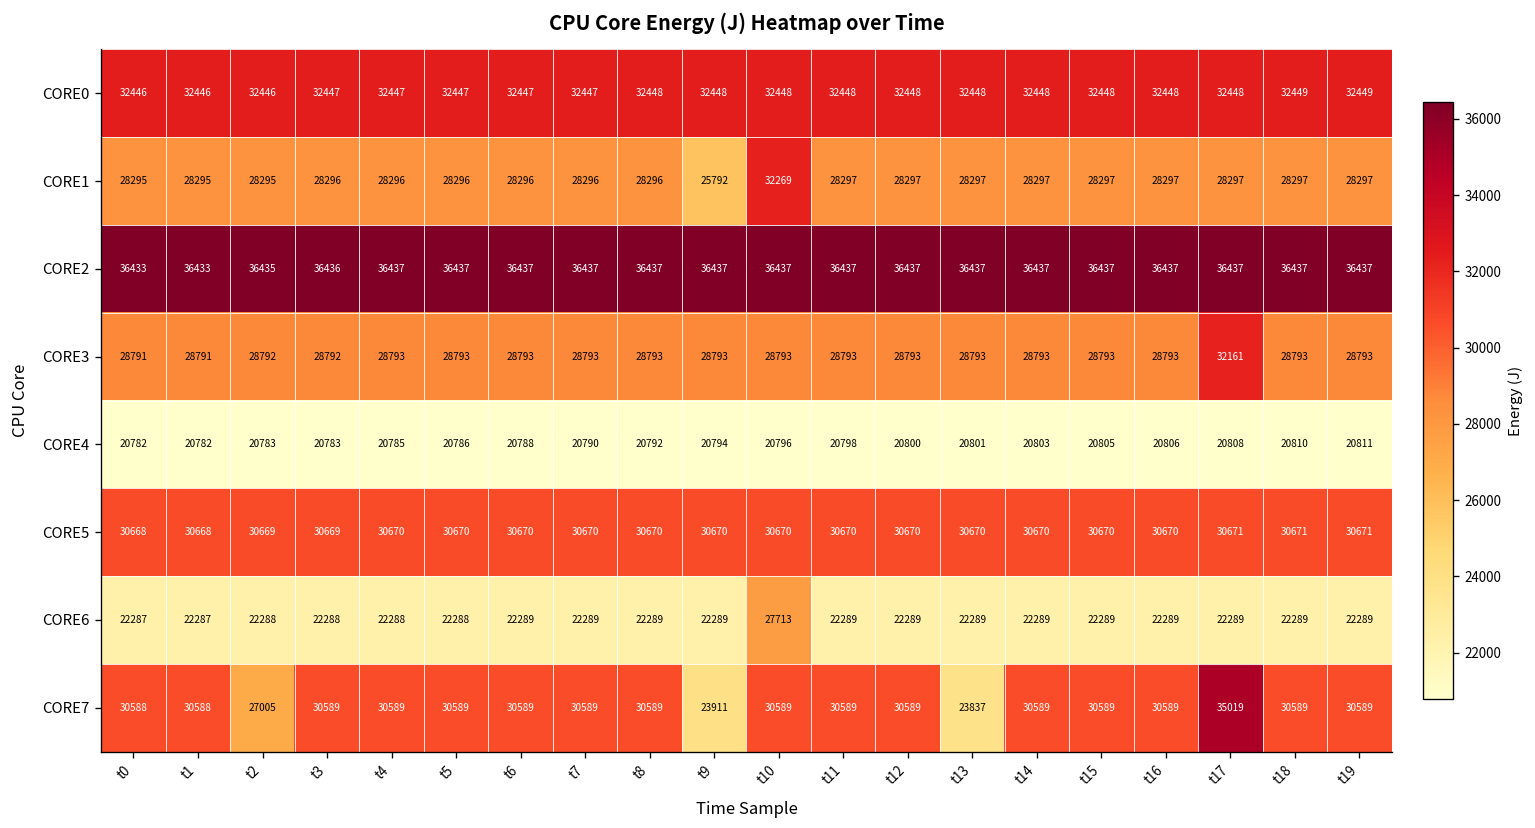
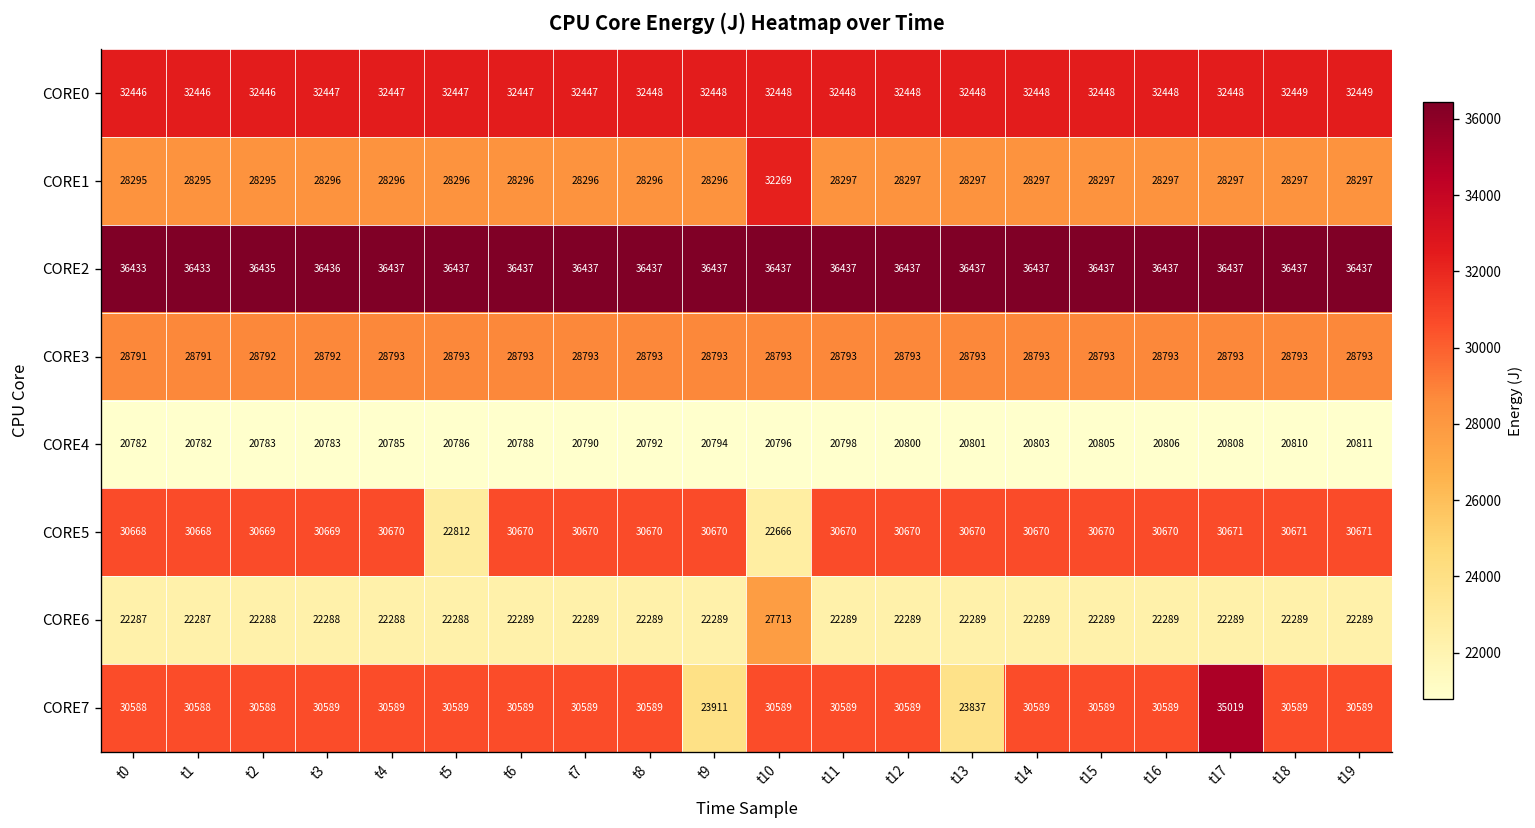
CORE1, t9: 25792 -> 28296
CORE3, t17: 32161 -> 28793
CORE5, t5: 30670 -> 22812
CORE5, t10: 30670 -> 22666
CORE7, t2: 27005 -> 30588
